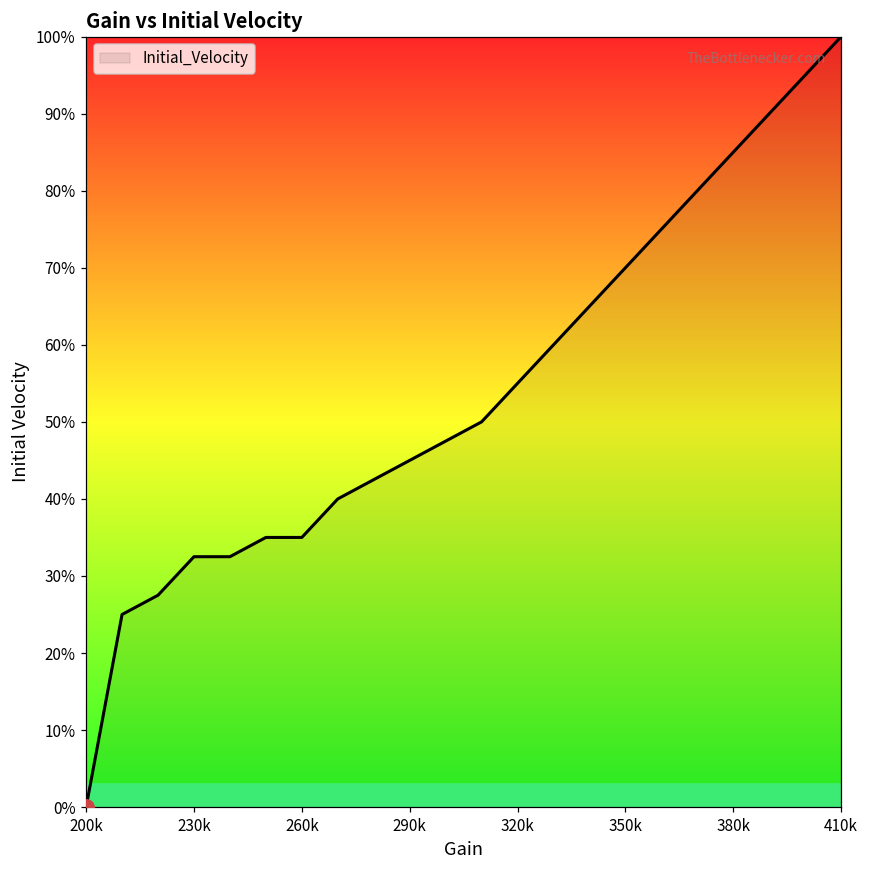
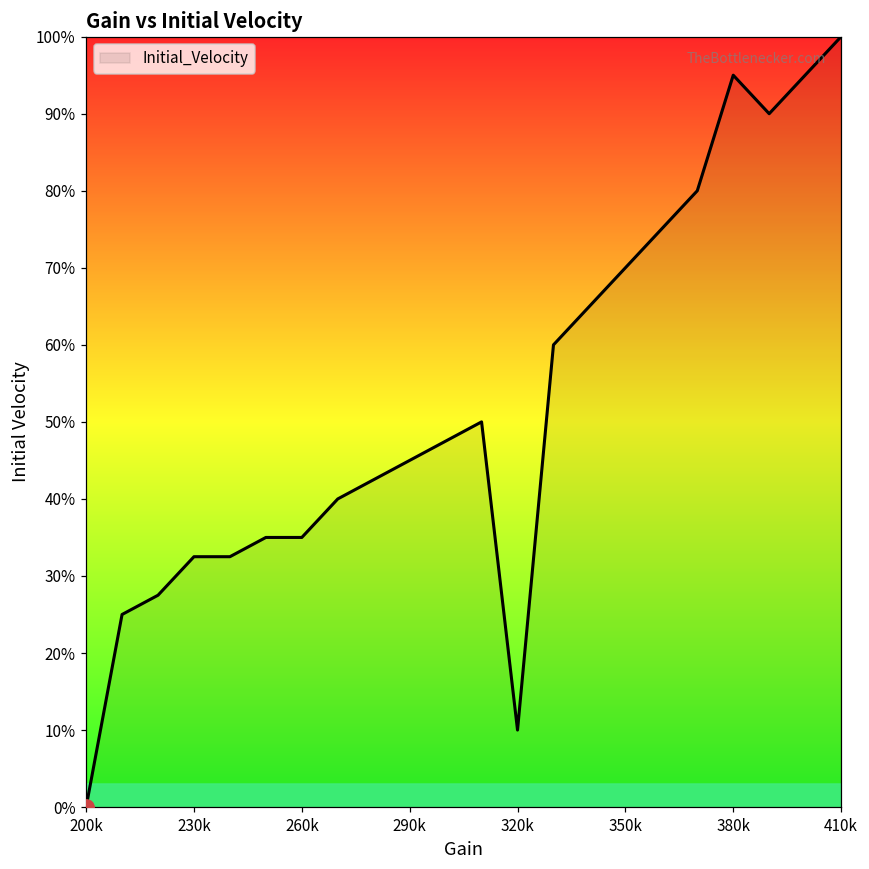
Initial_Velocity, 320k: 55% -> 10%
Initial_Velocity, 380k: 85% -> 95%
